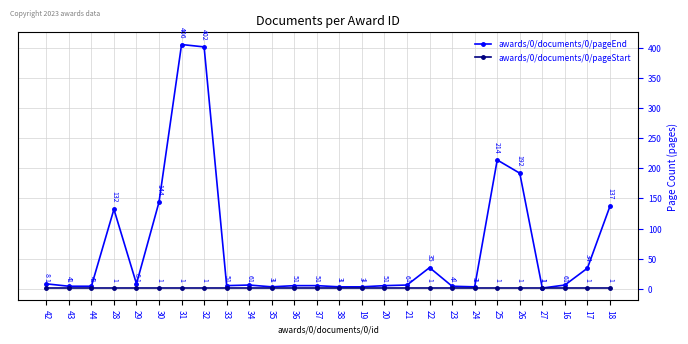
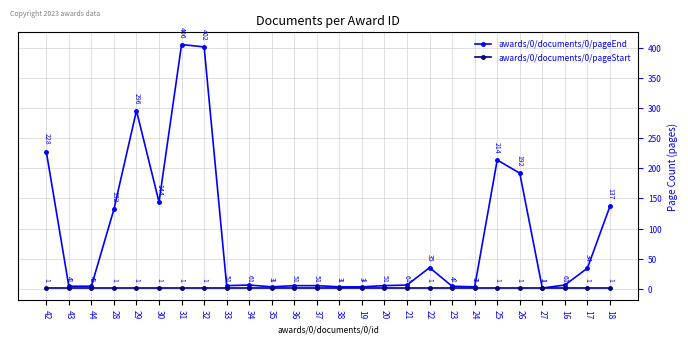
awards/0/documents/0/pageEnd, 42: 8 -> 228
awards/0/documents/0/pageEnd, 29: 8 -> 296
